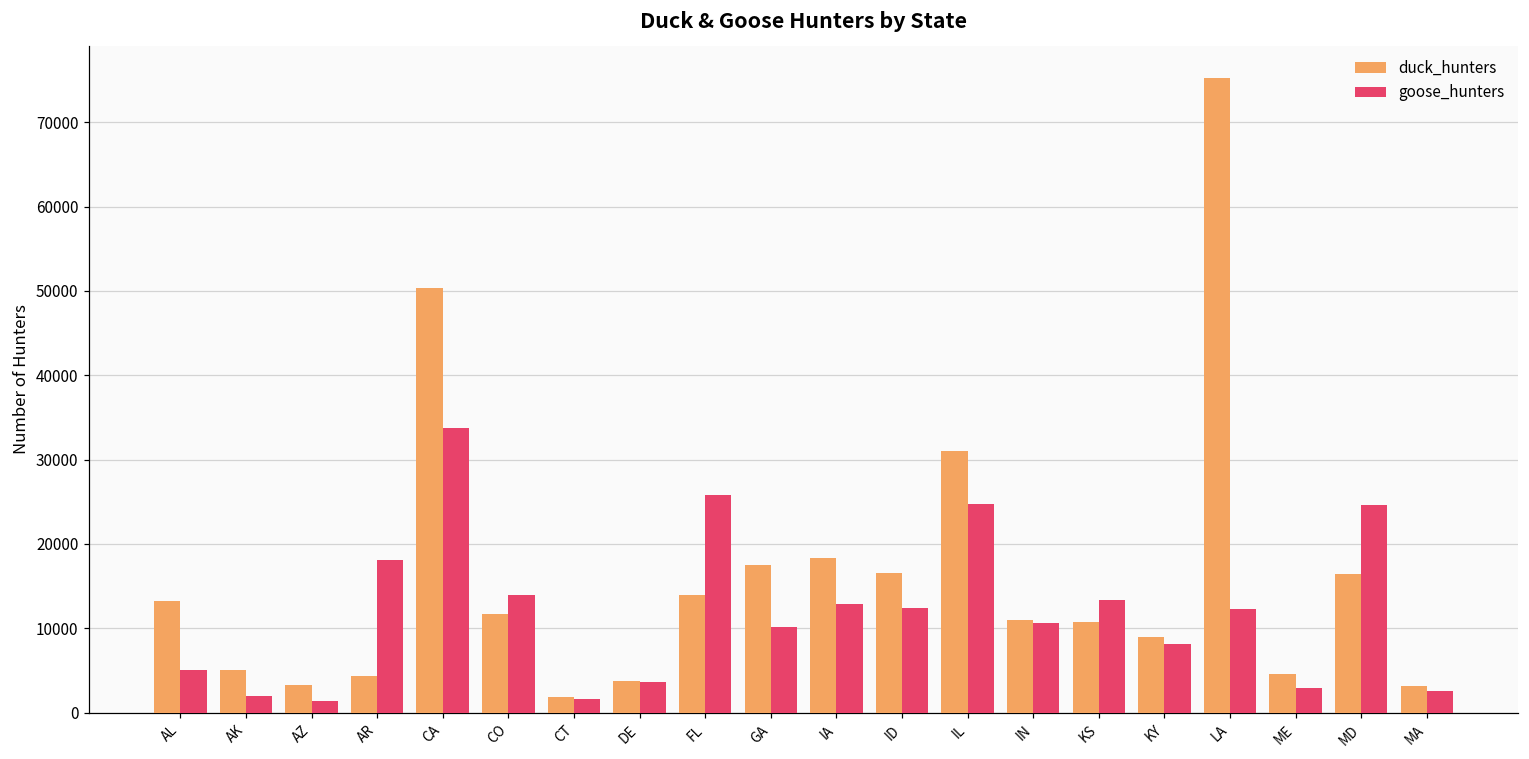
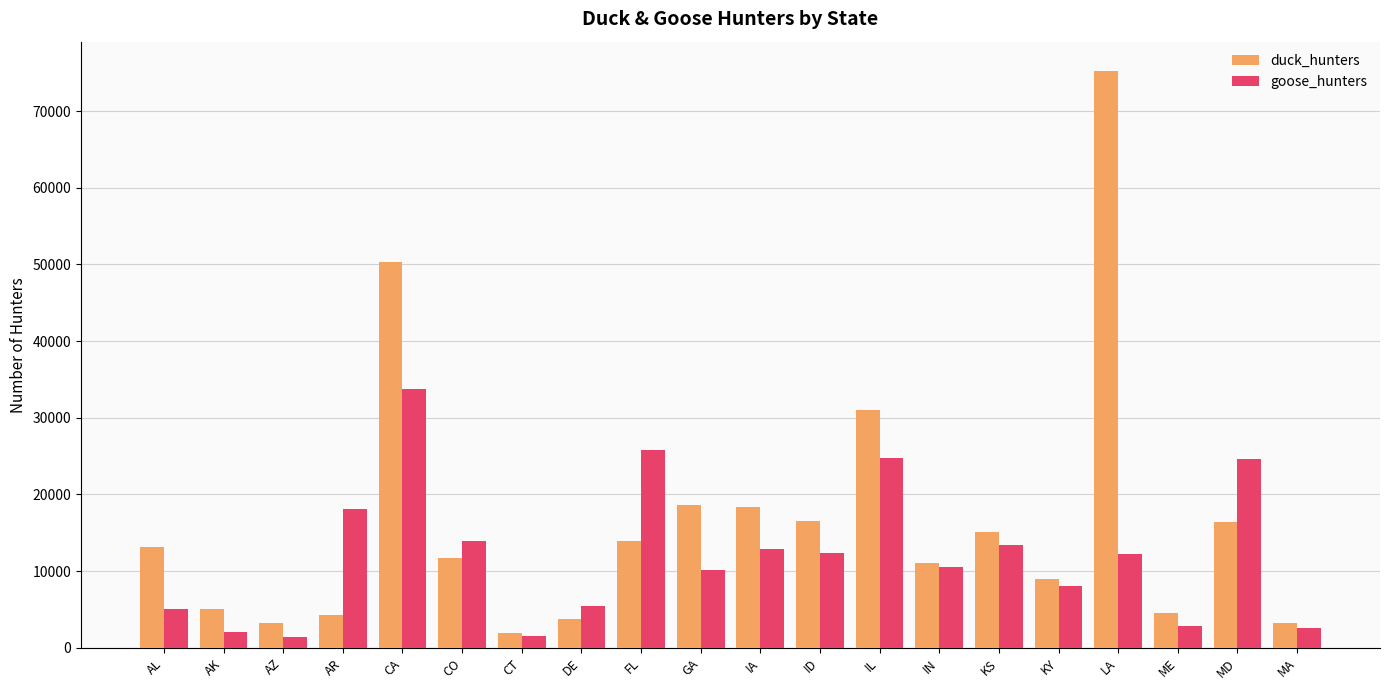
goose_hunters, DE: 4000 -> 5000
duck_hunters, GA: 18000 -> 19000
duck_hunters, KS: 11000 -> 15000
